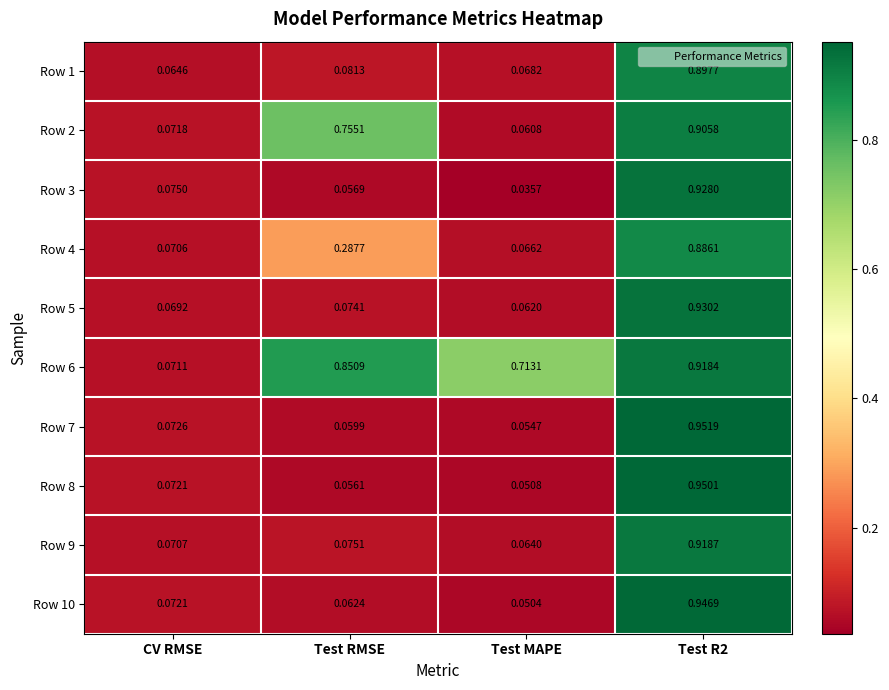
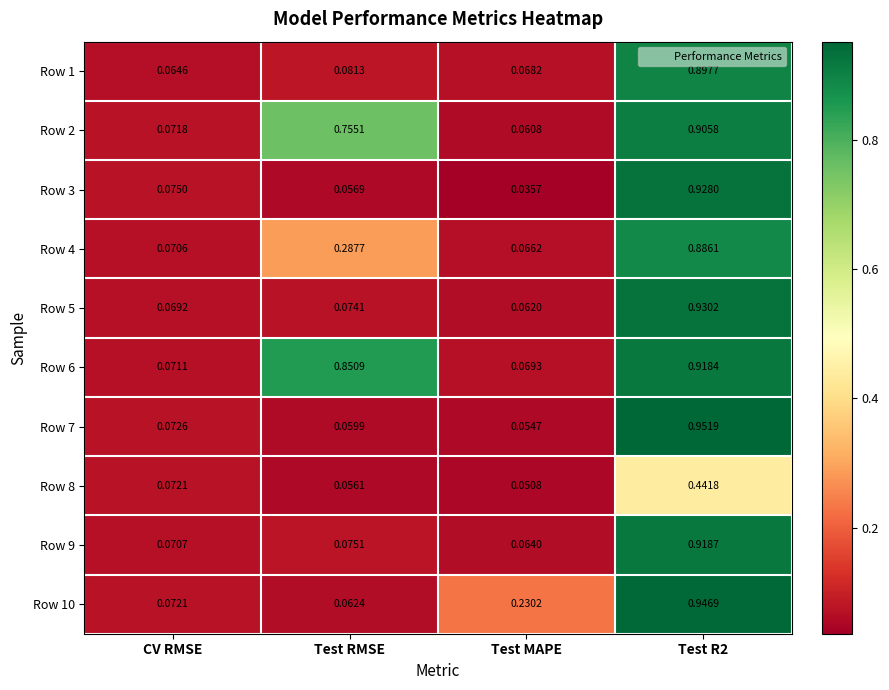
Row 6, Test MAPE: 0.7131 -> 0.0693
Row 8, Test R2: 0.9501 -> 0.4418
Row 10, Test MAPE: 0.0504 -> 0.2302
